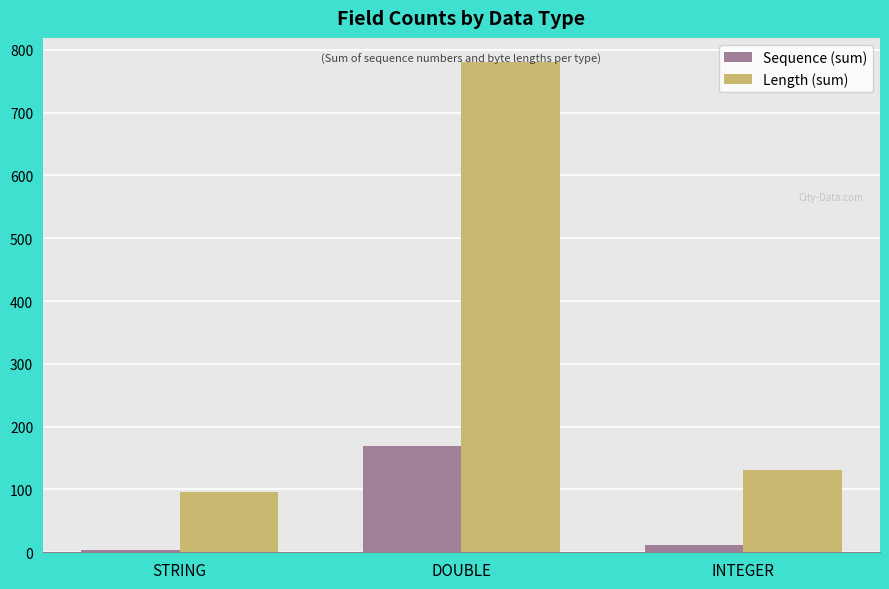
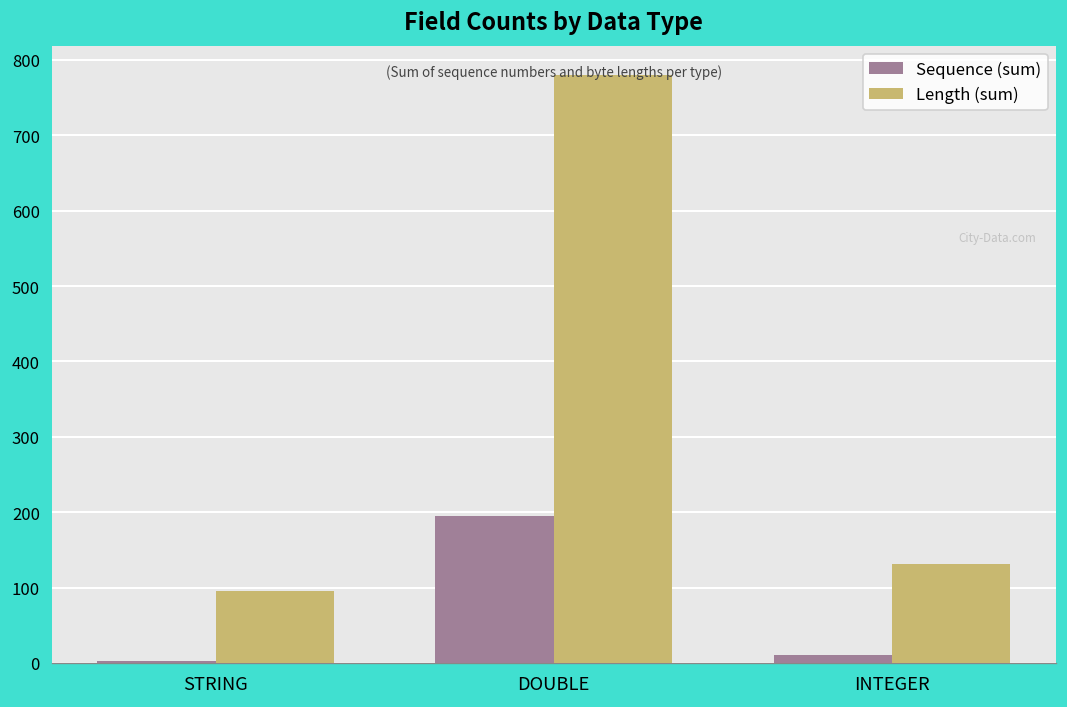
Sequence (sum), DOUBLE: 170 -> 200
